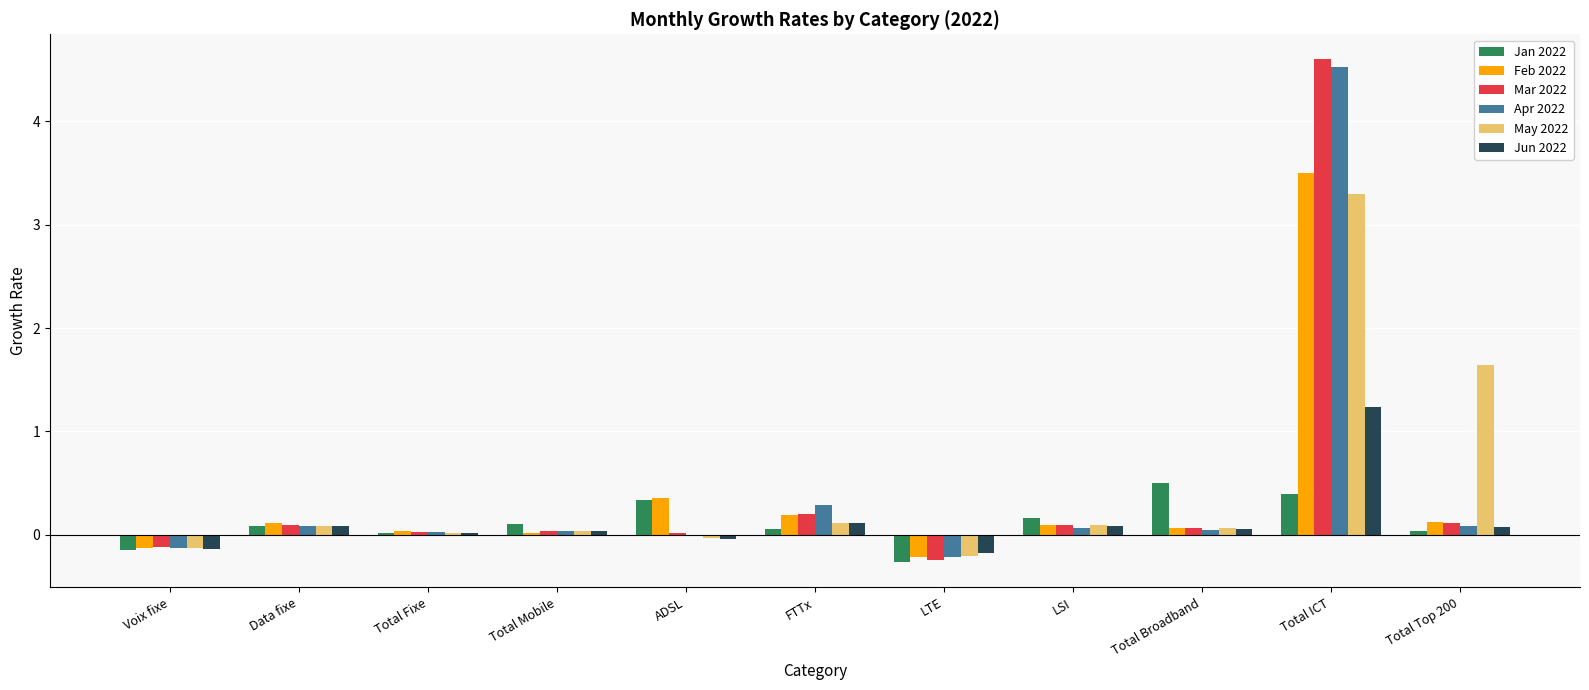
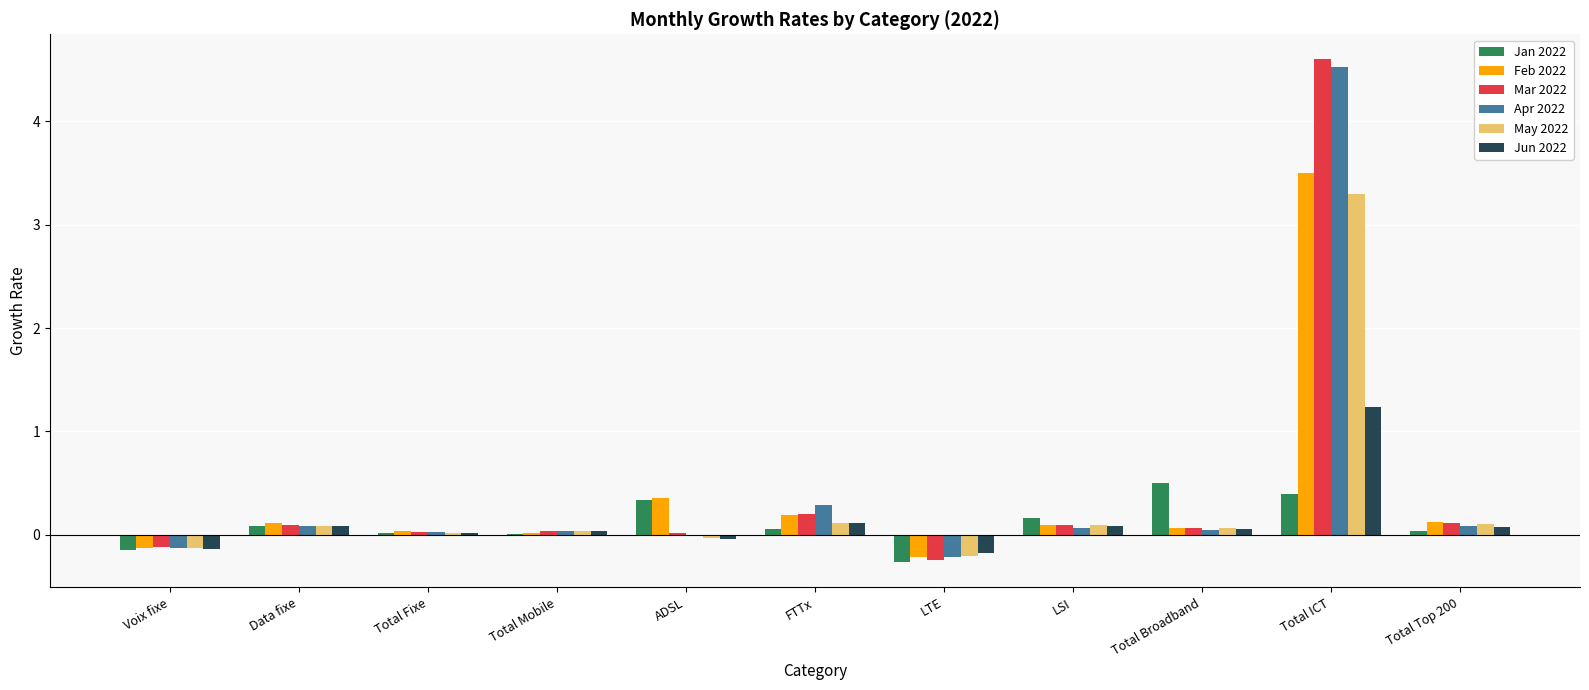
Jan 2022, Total Mobile: 0.10 -> 0.01
May 2022, Total Top 200: 1.65 -> 0.10
